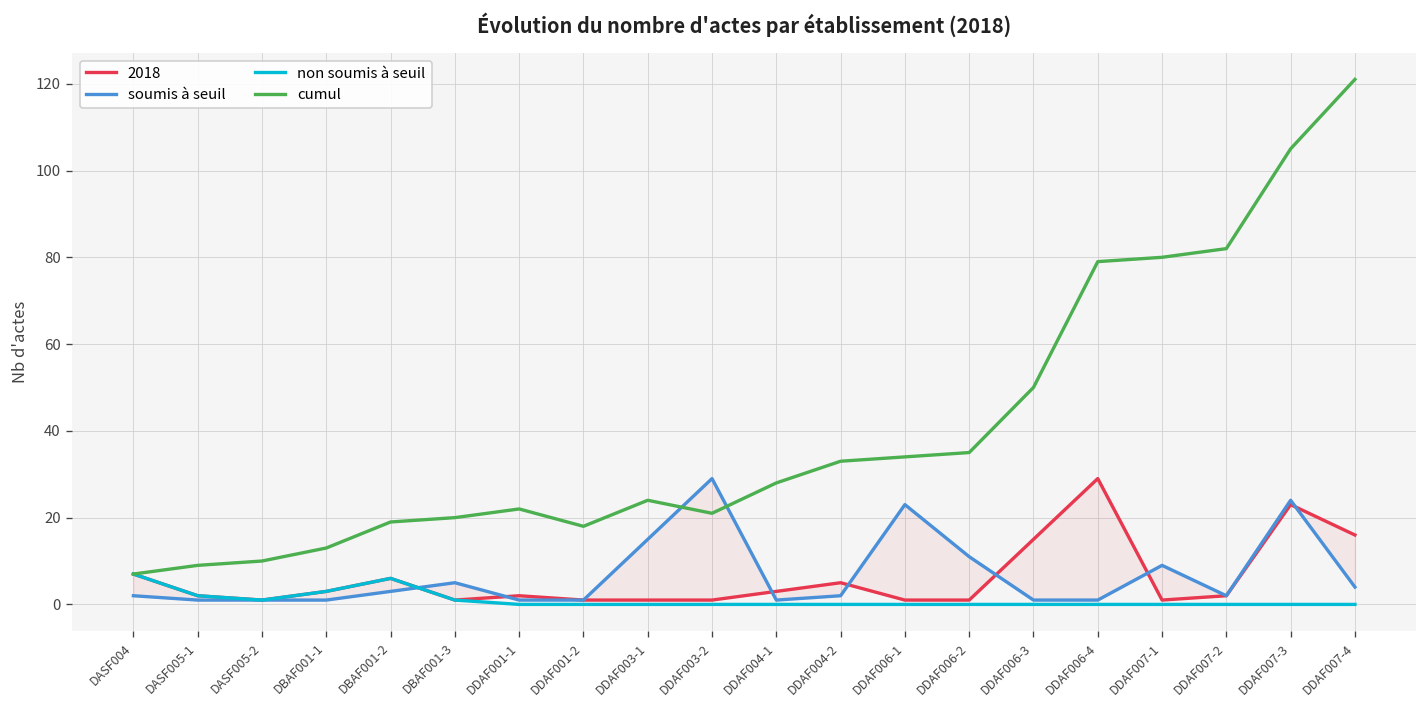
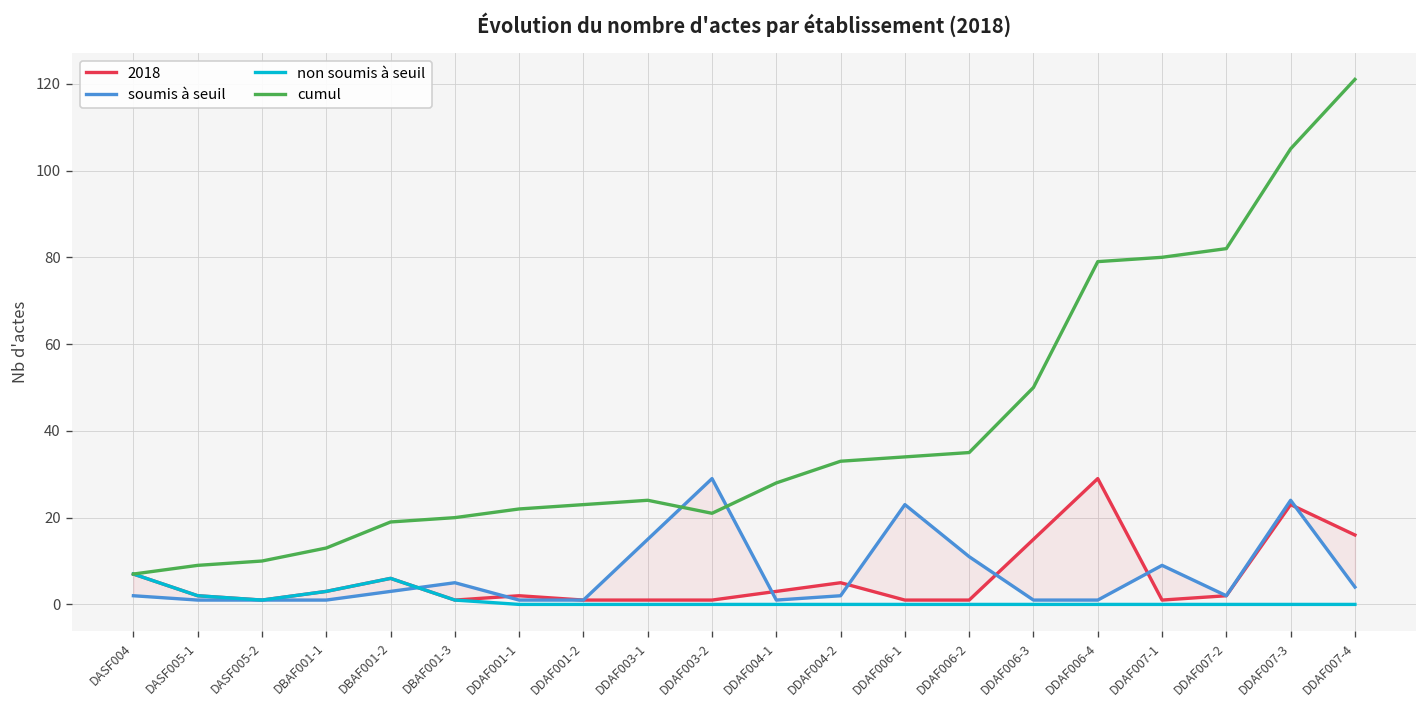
cumul, DDAF001-2: 18 -> 23
